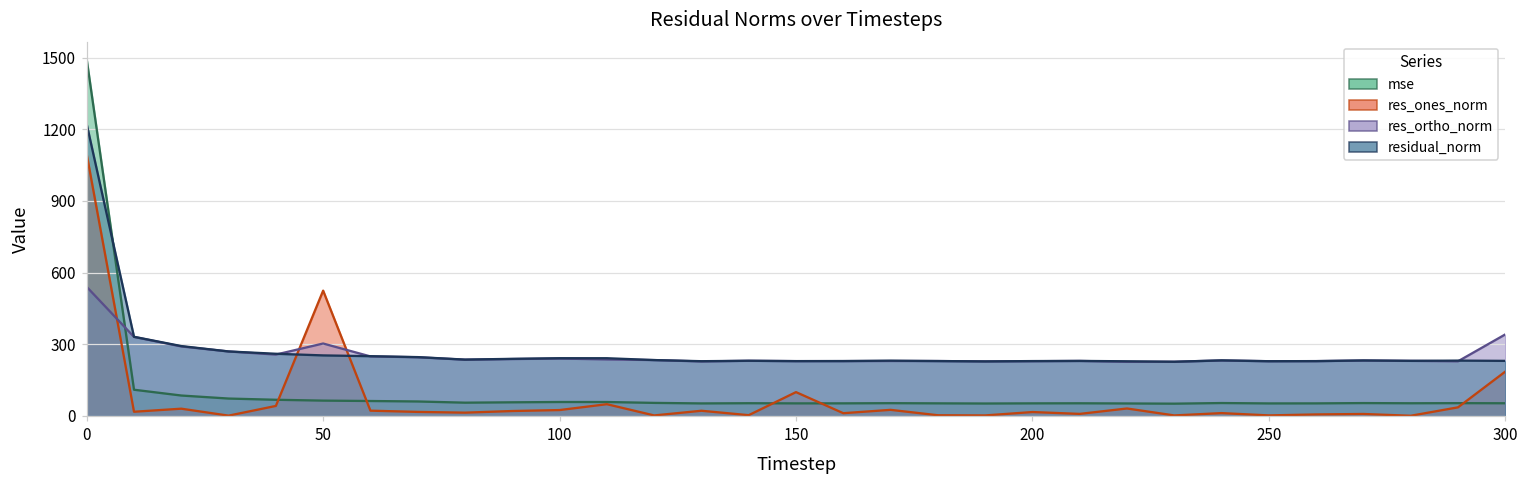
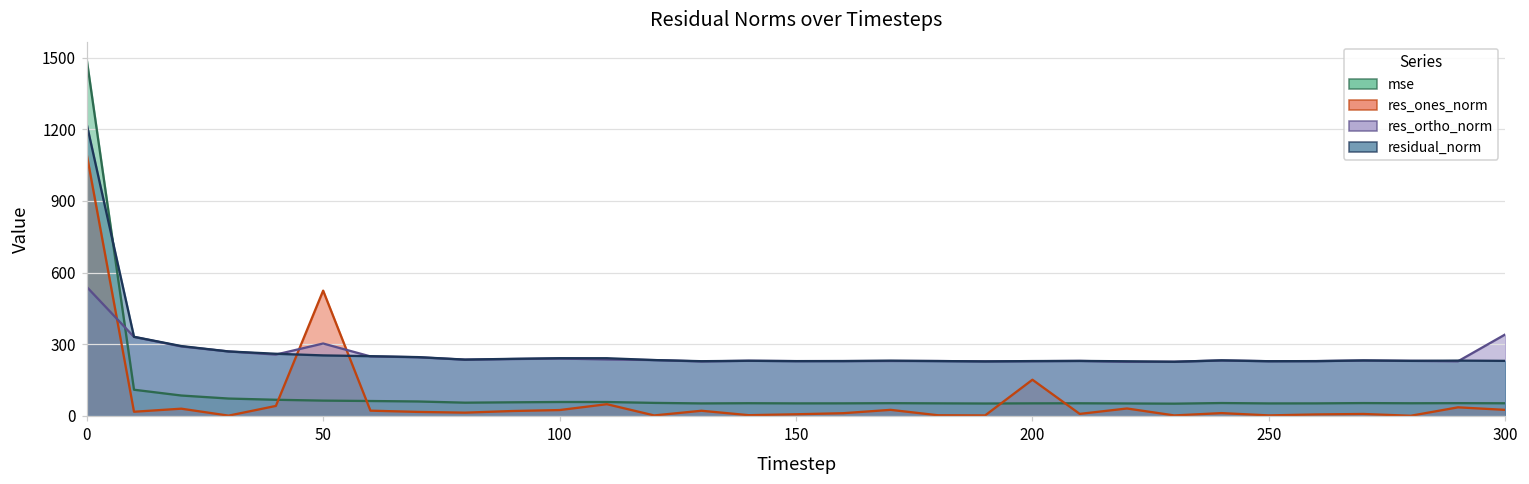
res_ones_norm, 150: 100 -> 10
res_ones_norm, 200: 20 -> 150
res_ones_norm, 300: 190 -> 30
